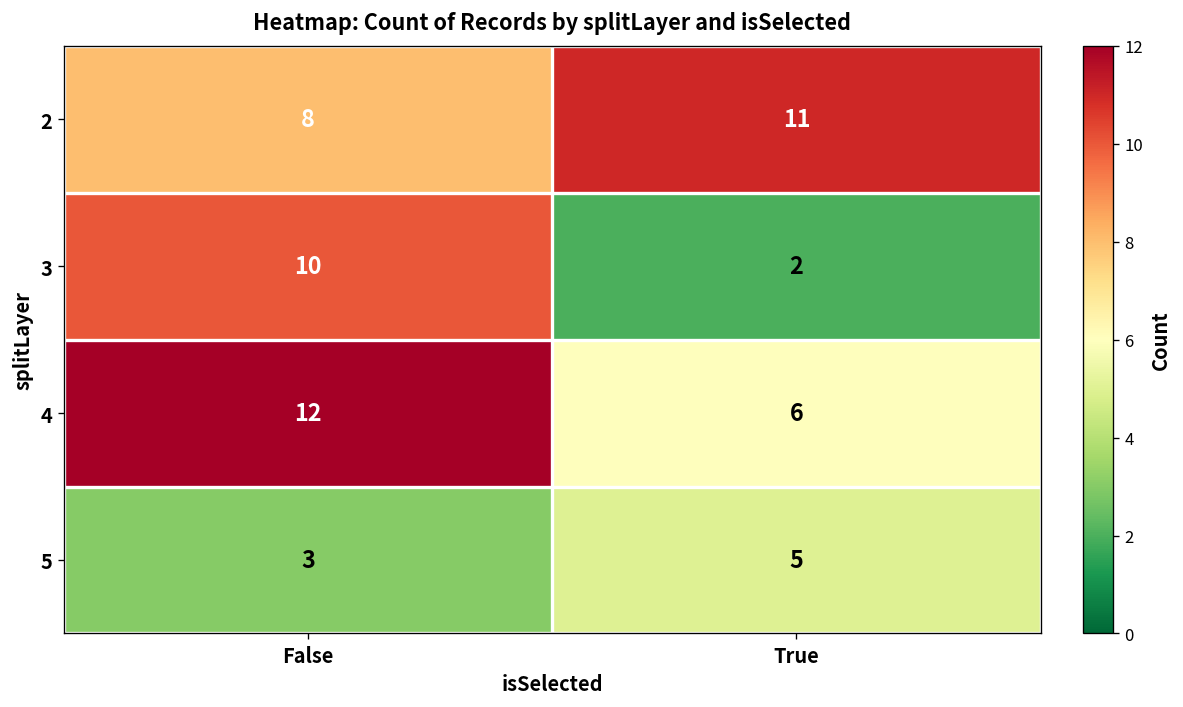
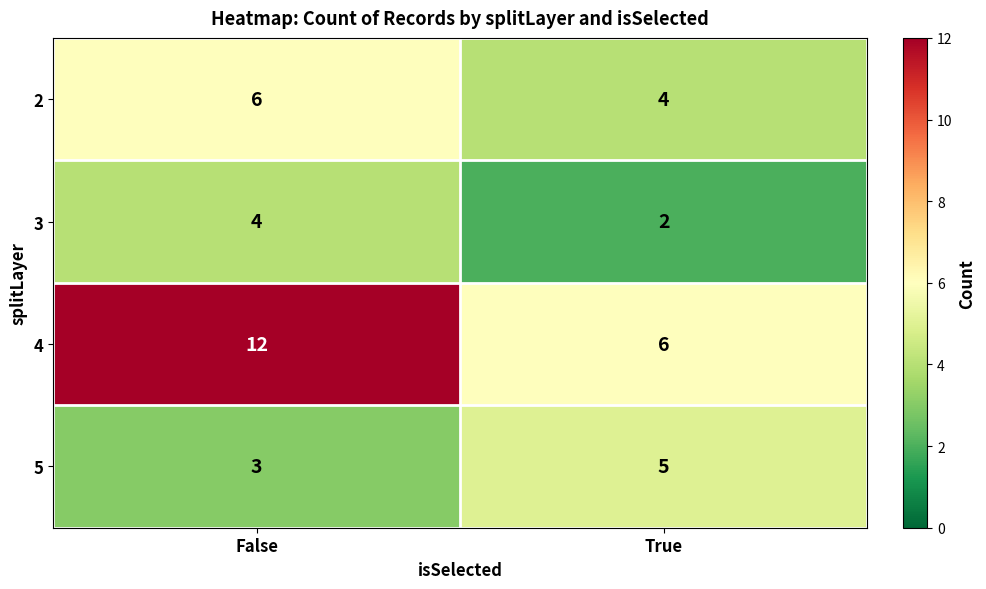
2, False: 8 -> 6
2, True: 11 -> 4
3, False: 10 -> 4
